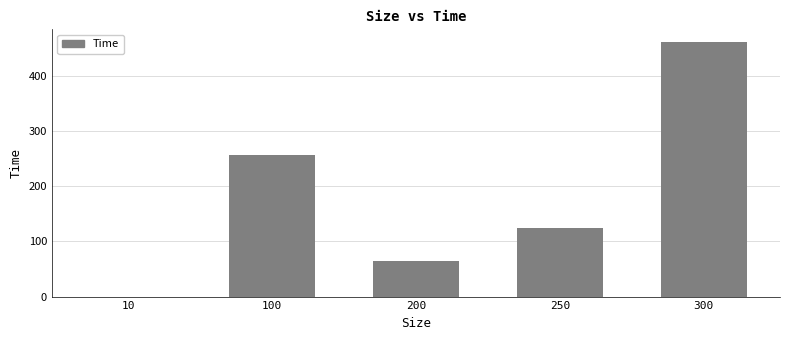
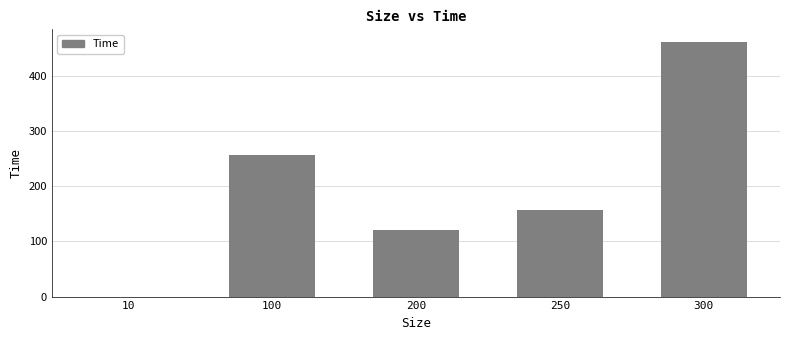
200: 60 -> 120
250: 130 -> 160
